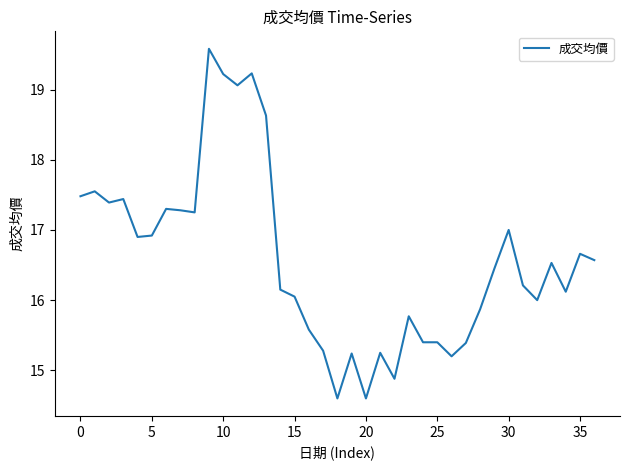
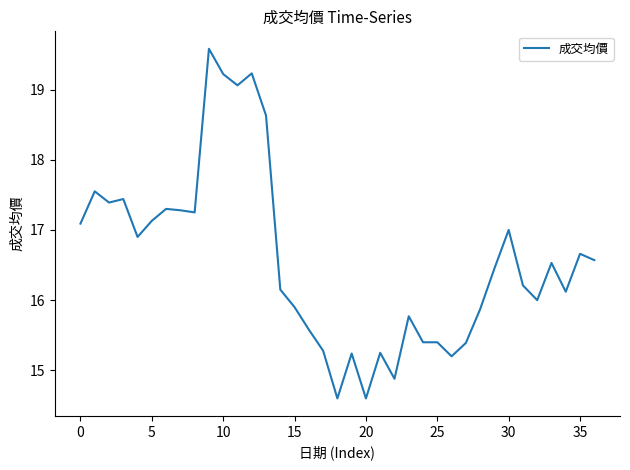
0: 17.5 -> 17.1
5: 16.9 -> 17.1
15: 16.1 -> 15.9
